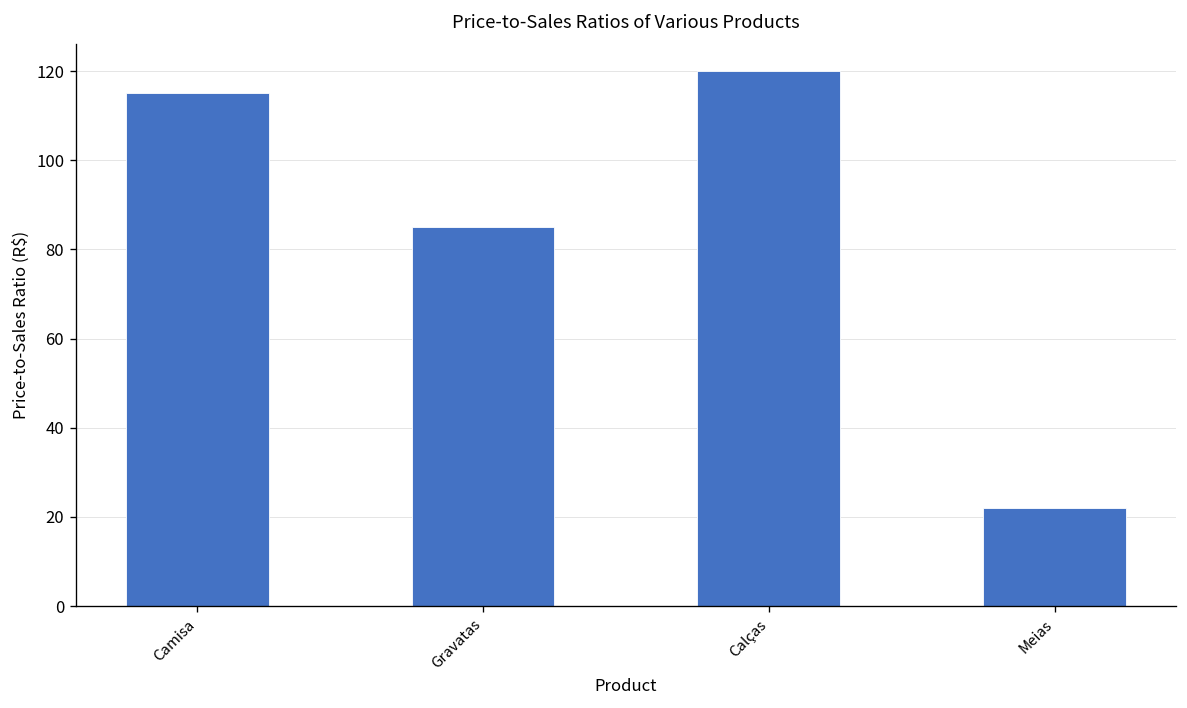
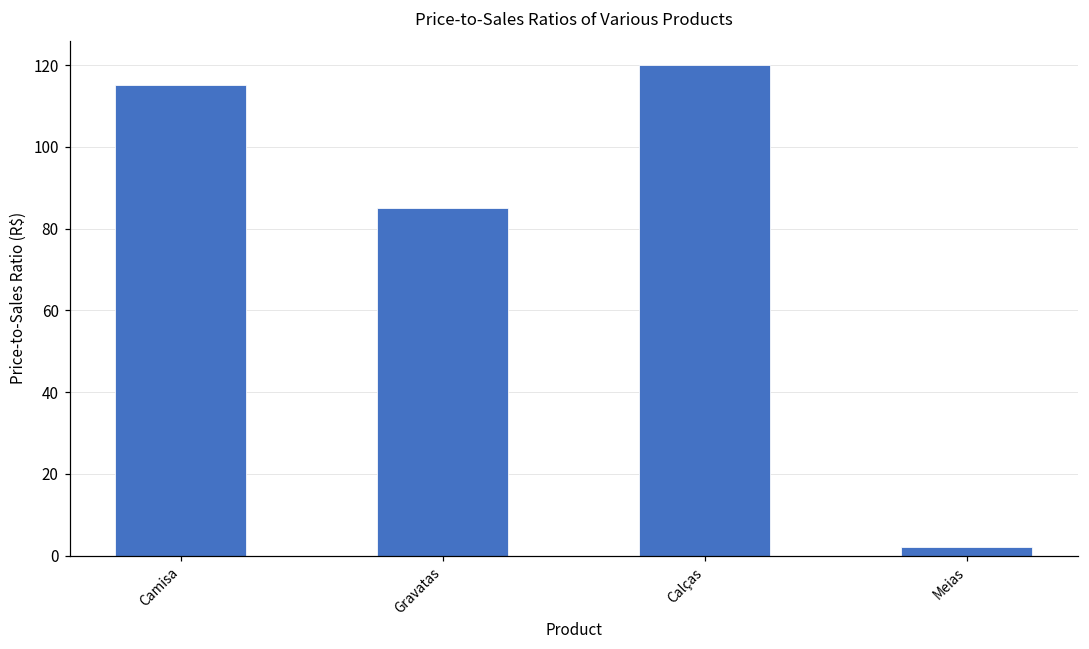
Meias: 22 -> 2
